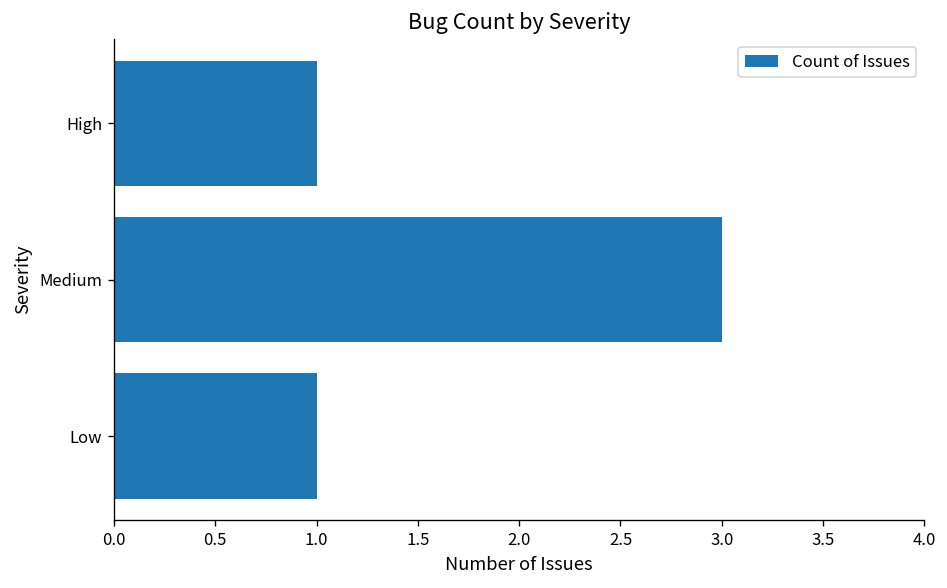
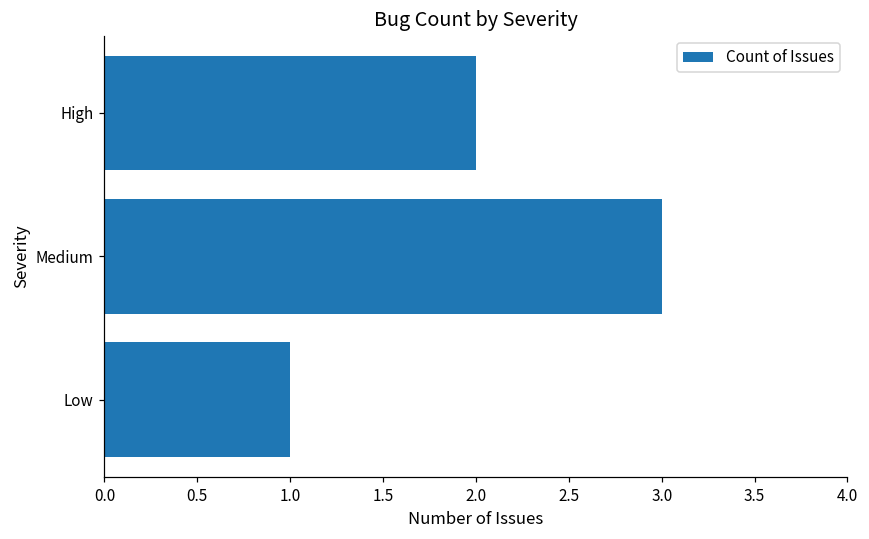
High: 1 -> 2
